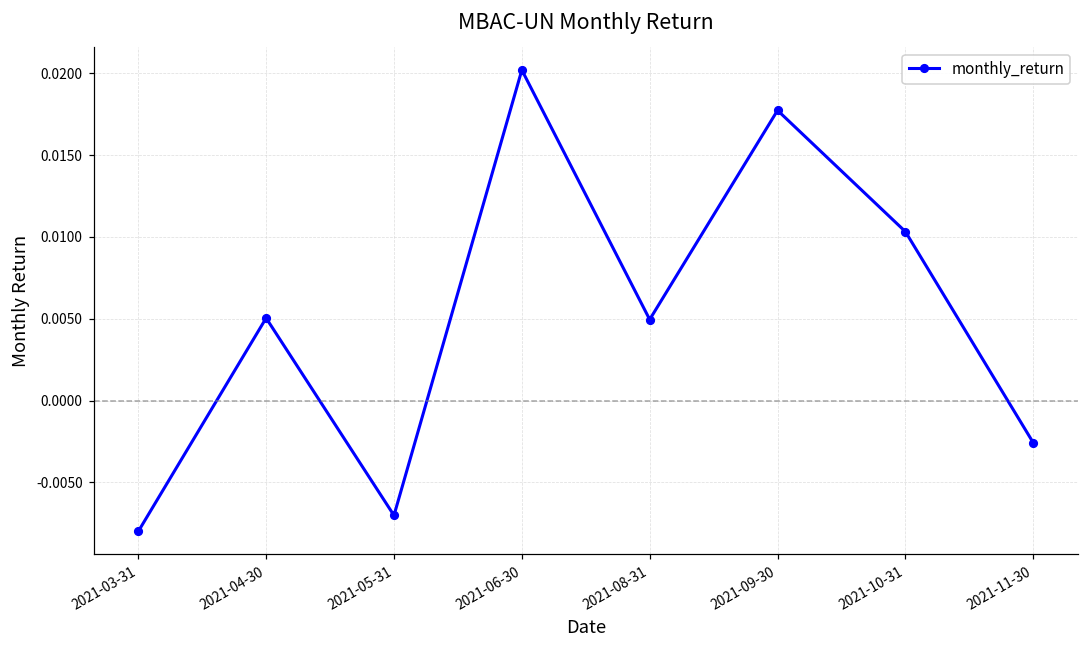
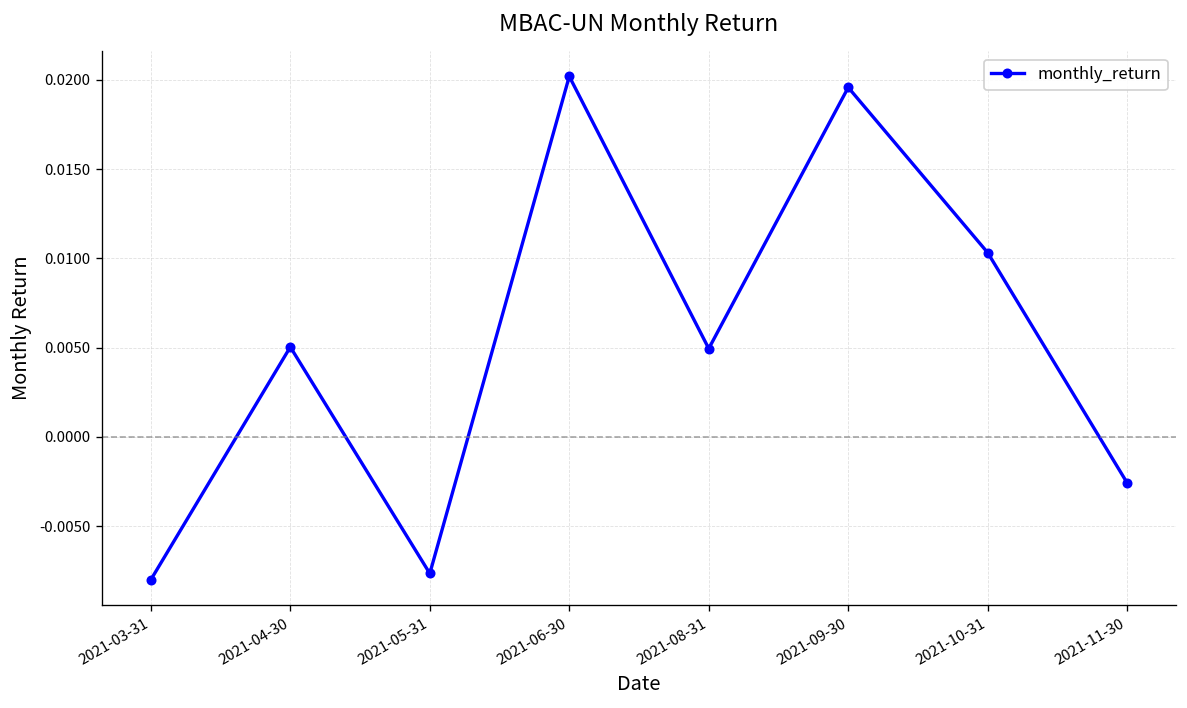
2021-05-31: -0.0070 -> -0.0076
2021-09-30: 0.0177 -> 0.0196
